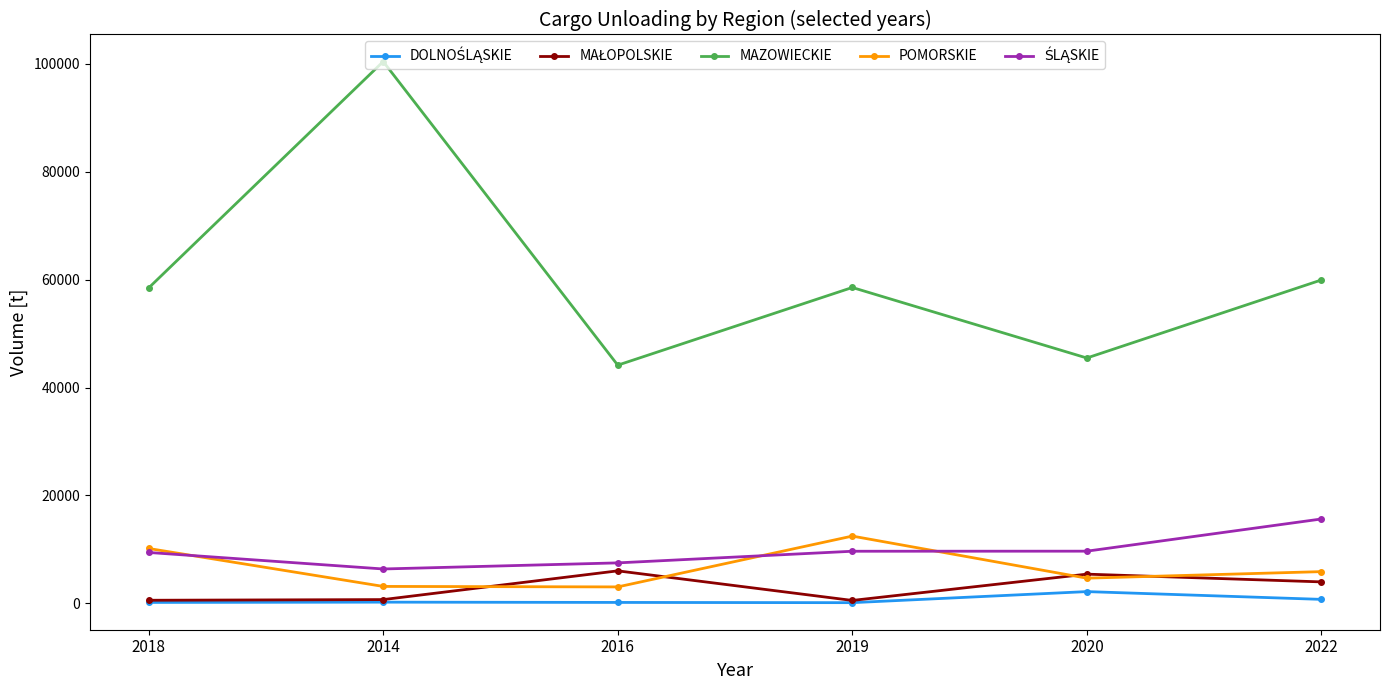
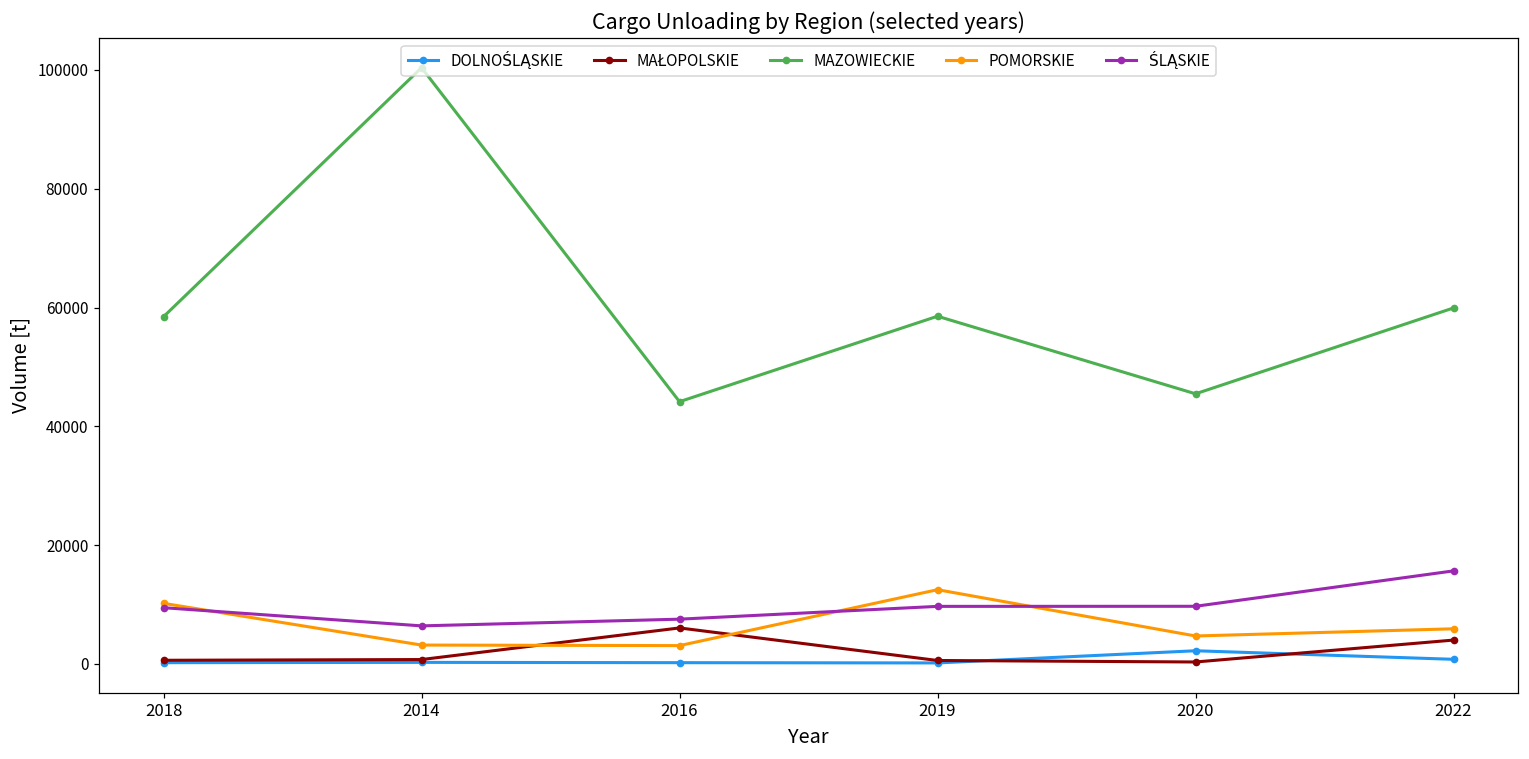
MAŁOPOLSKIE, 2020: 5000 -> 0
